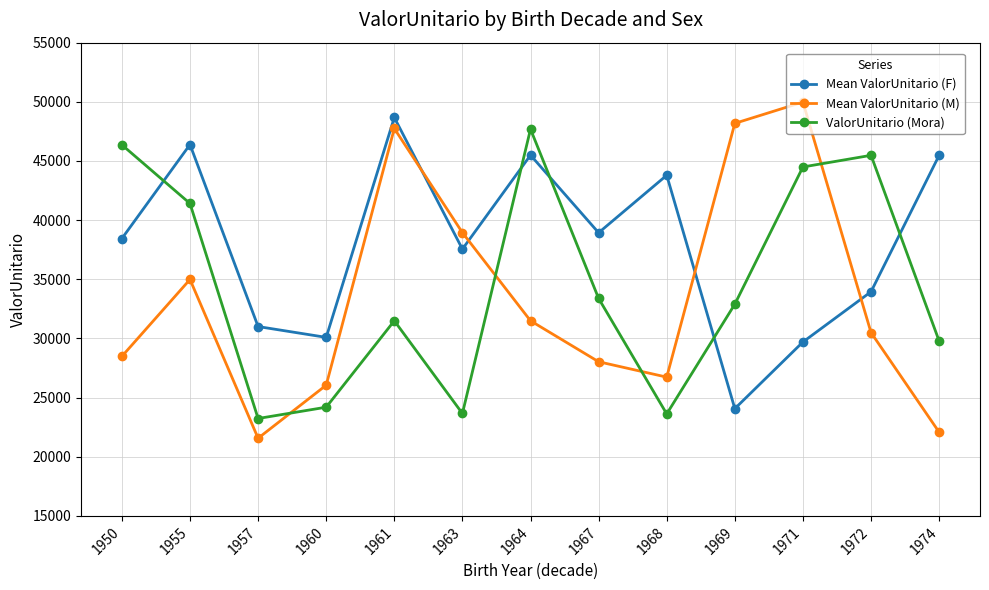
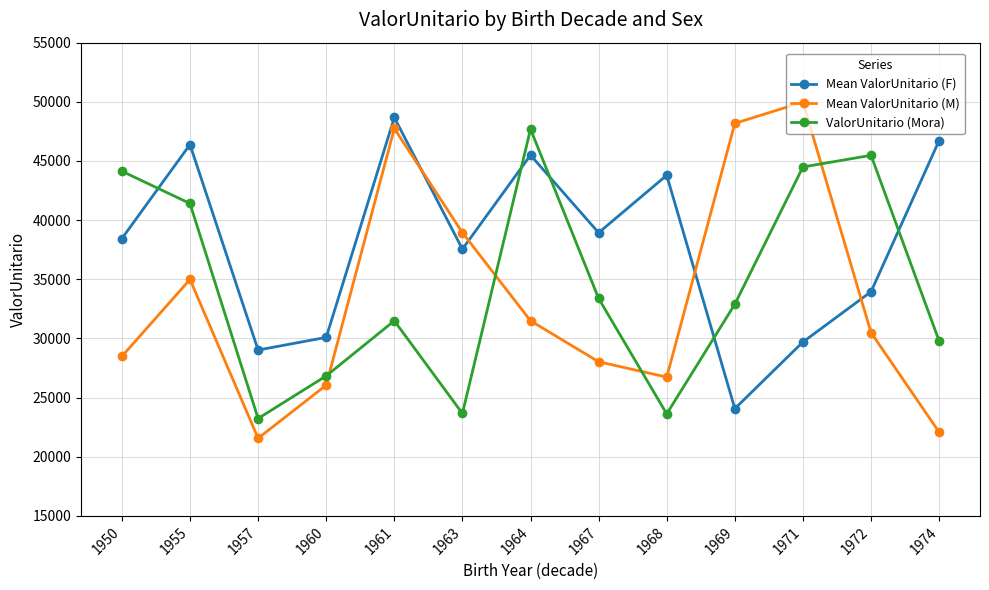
ValorUnitario (Mora), 1950: 46400 -> 44100
Mean ValorUnitario (F), 1957: 31000 -> 29000
ValorUnitario (Mora), 1960: 24200 -> 26800
Mean ValorUnitario (F), 1974: 45500 -> 46700
